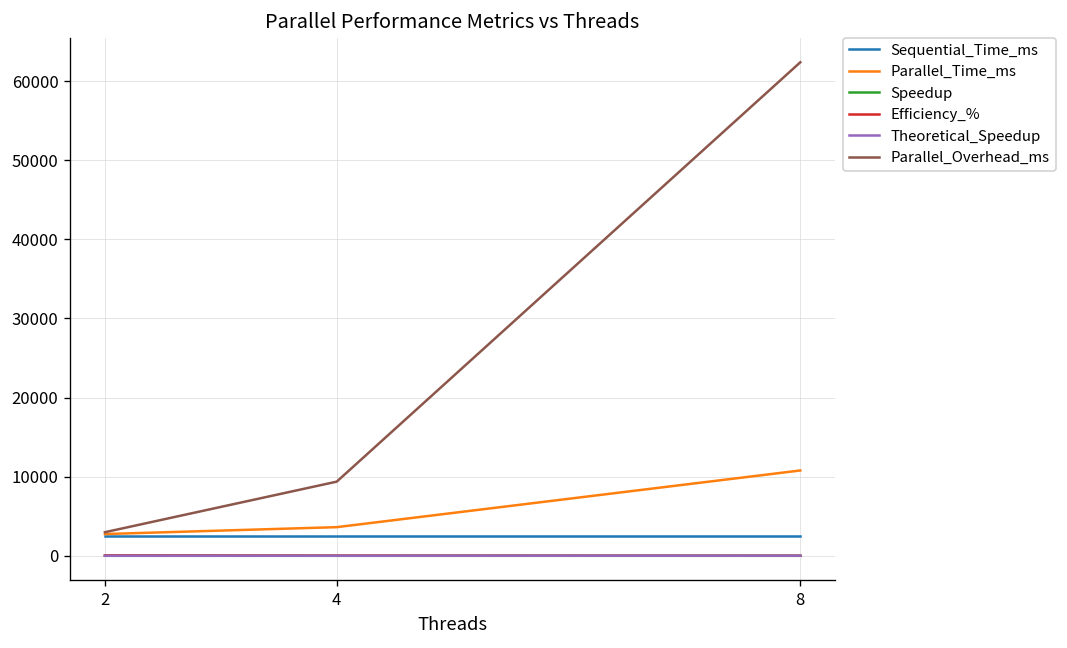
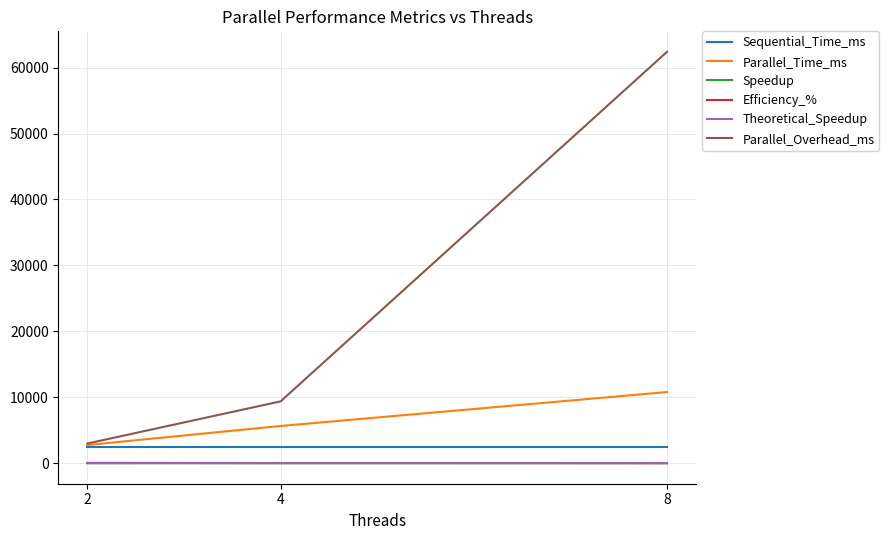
Parallel_Time_ms, 4: 4000 -> 6000
